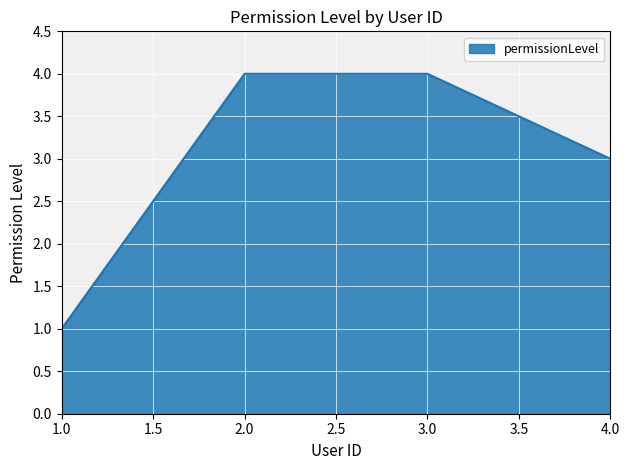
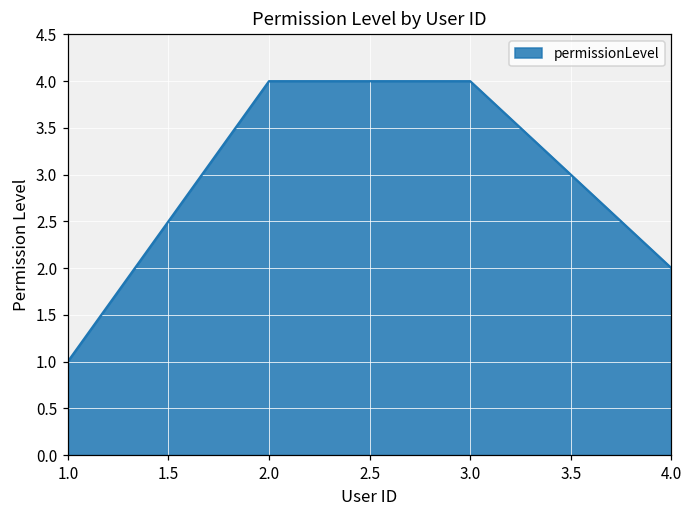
4.0: 3 -> 2
